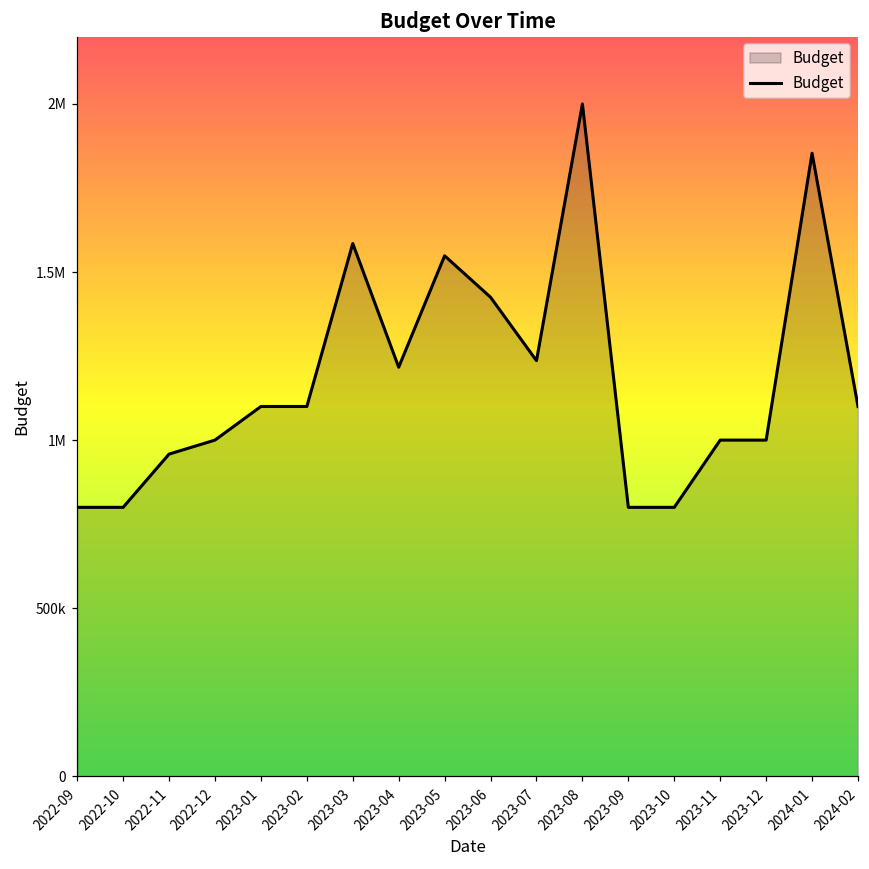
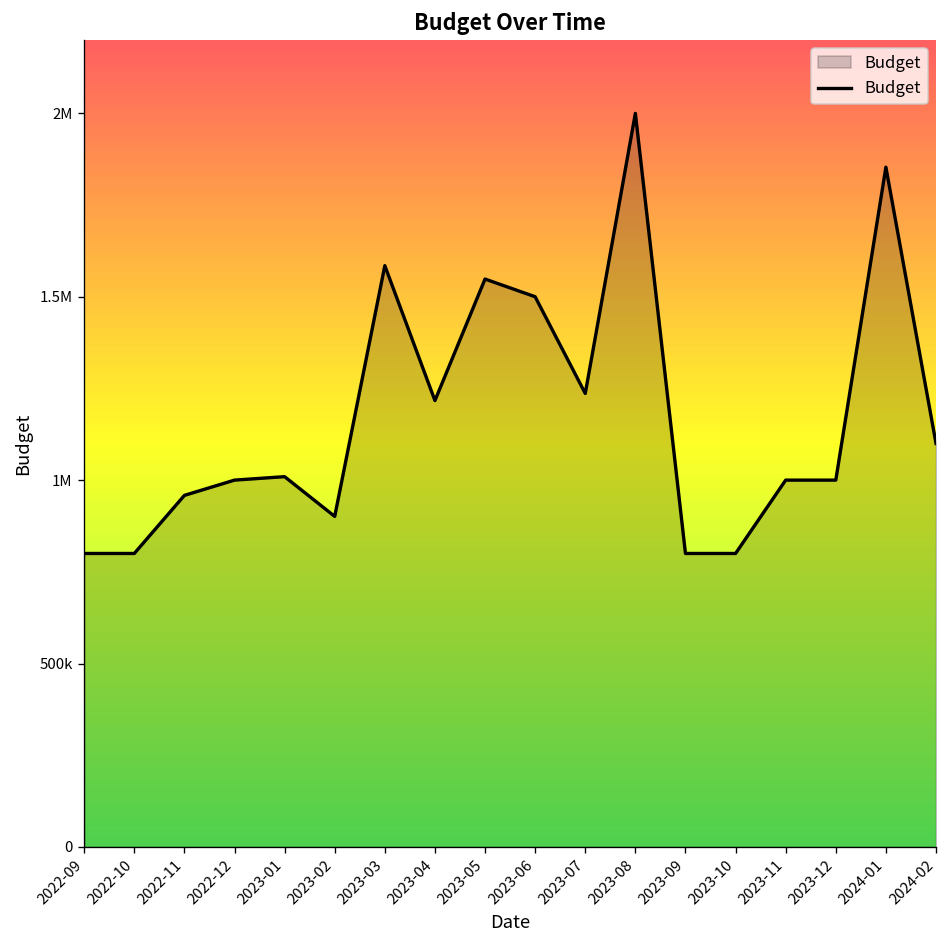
2023-01: 1100000 -> 1010000
2023-02: 1100000 -> 900000
2023-06: 1420000 -> 1500000
